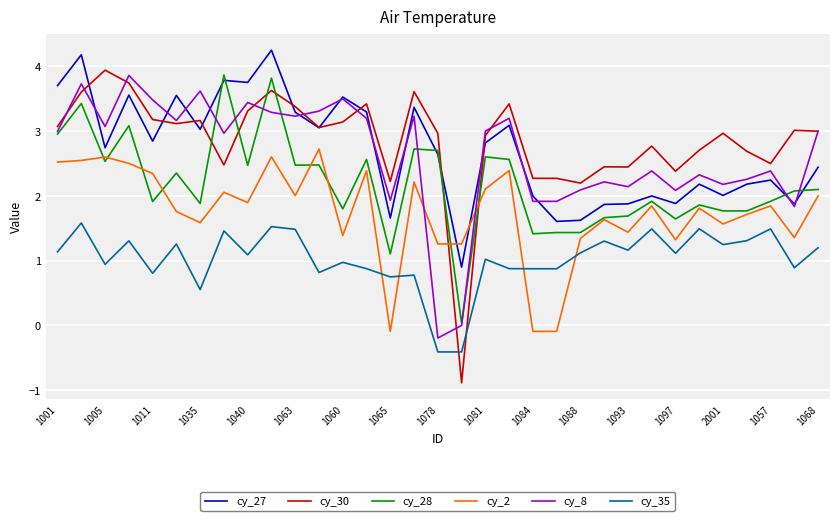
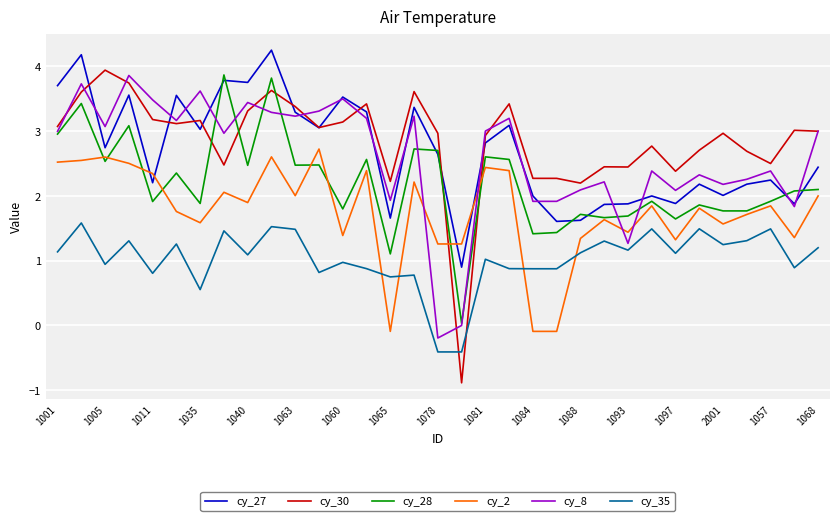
cy_27, 1011: 2.8 -> 2.2
cy_2, 1081: 2.1 -> 2.4
cy_28, 1088: 1.4 -> 1.7
cy_8, 1093: 2.1 -> 1.3
